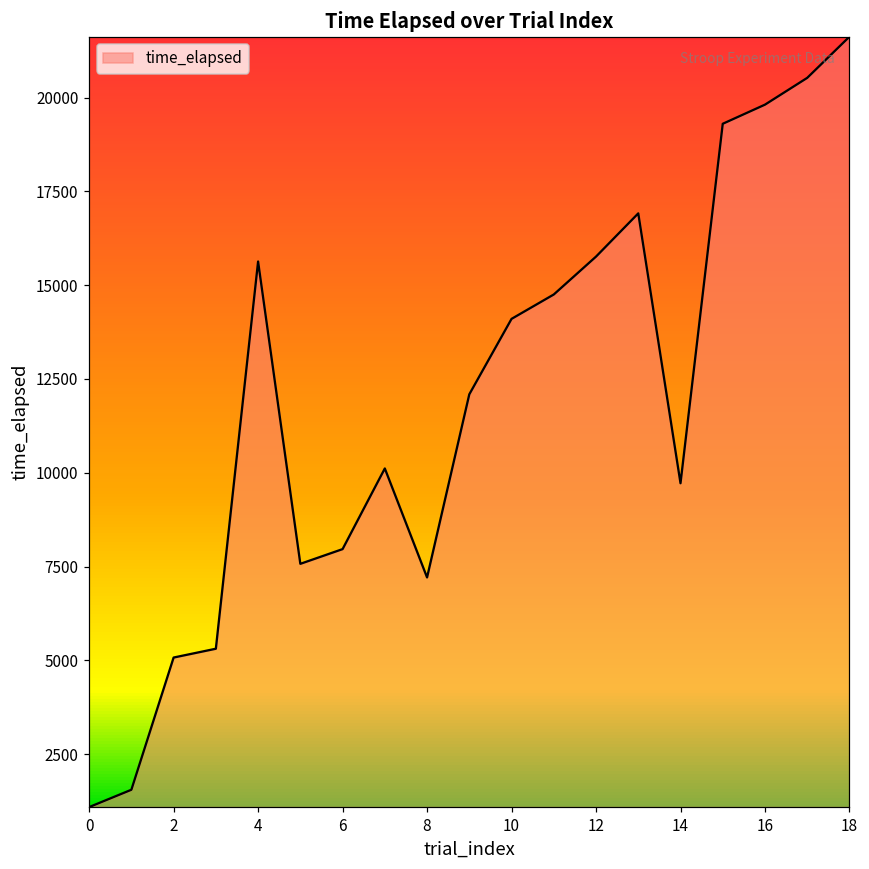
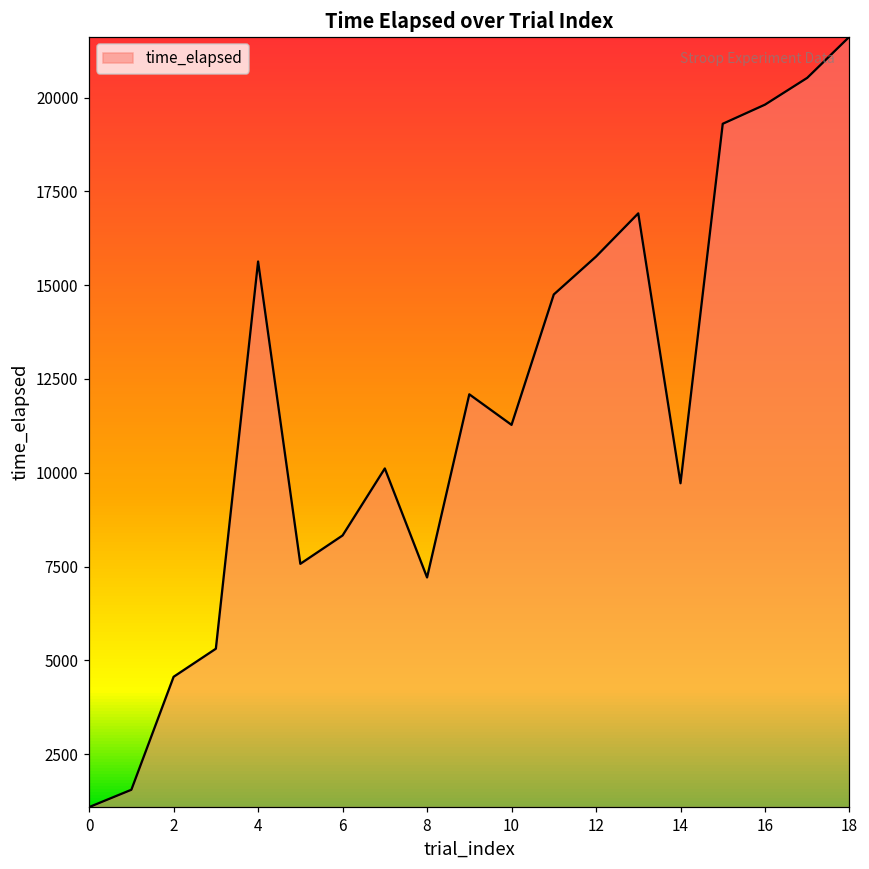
2: 5100 -> 4600
6: 8000 -> 8300
10: 14100 -> 11300
